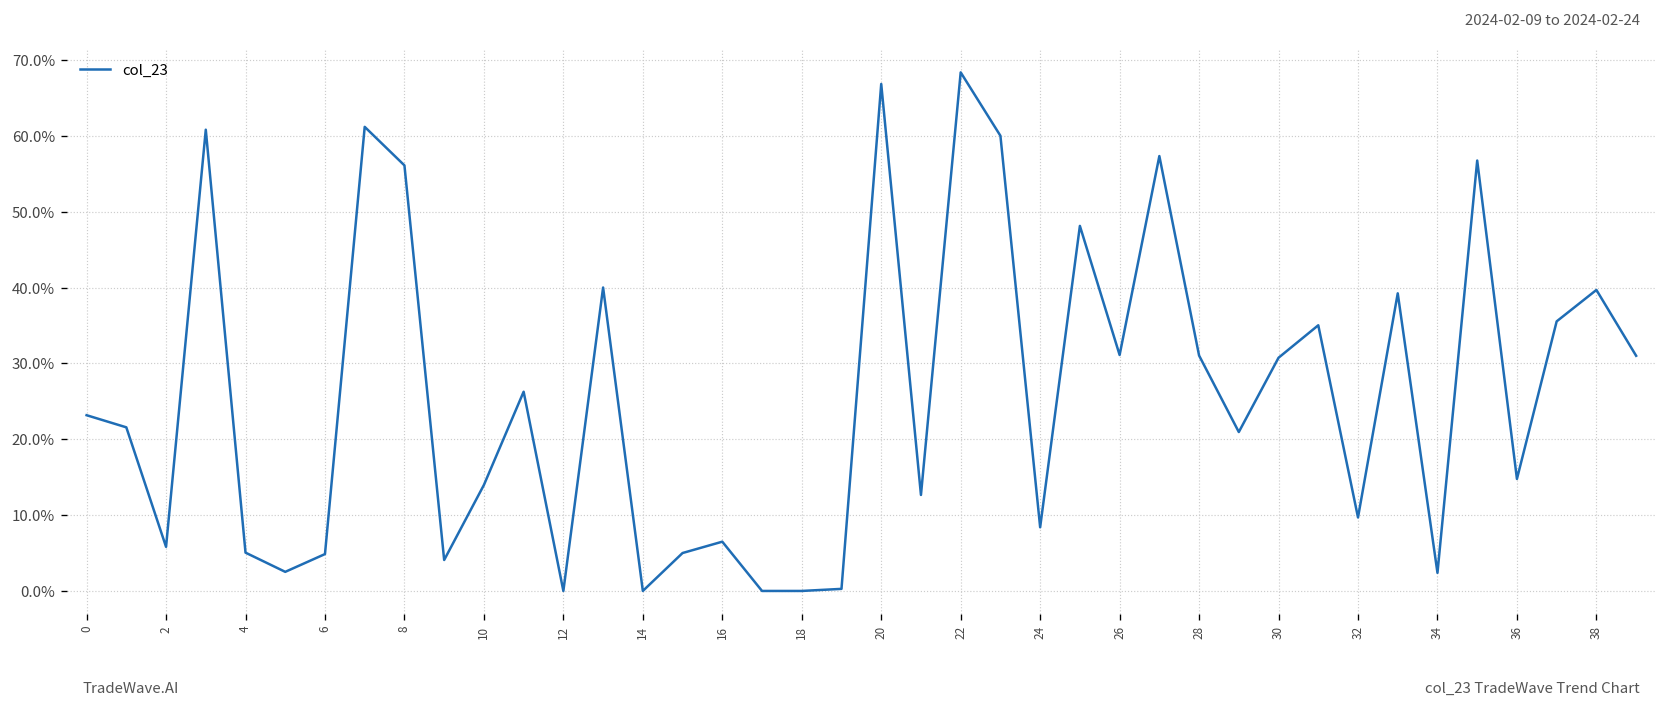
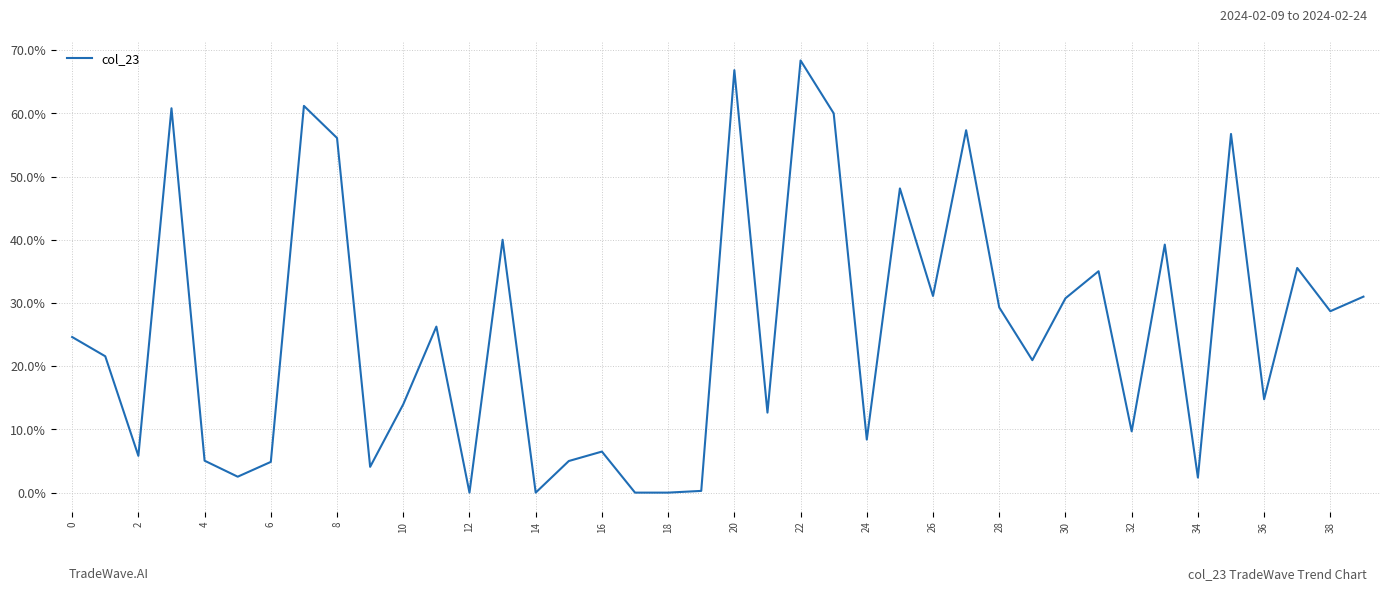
0: 23% -> 25%
28: 31% -> 29%
38: 40% -> 29%
